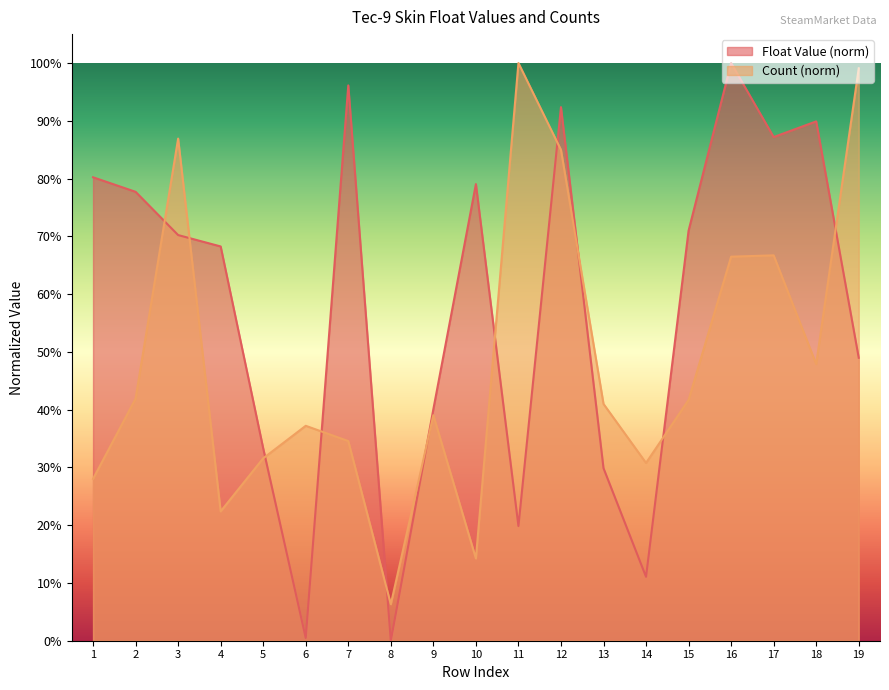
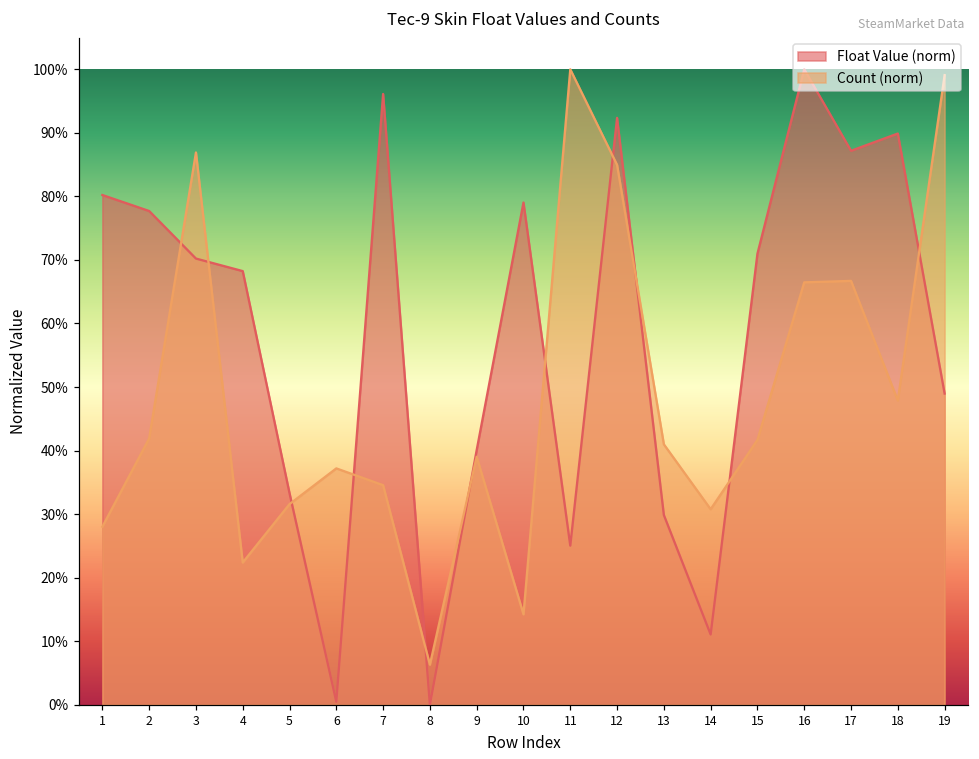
Float Value (norm), 11: 20% -> 25%
